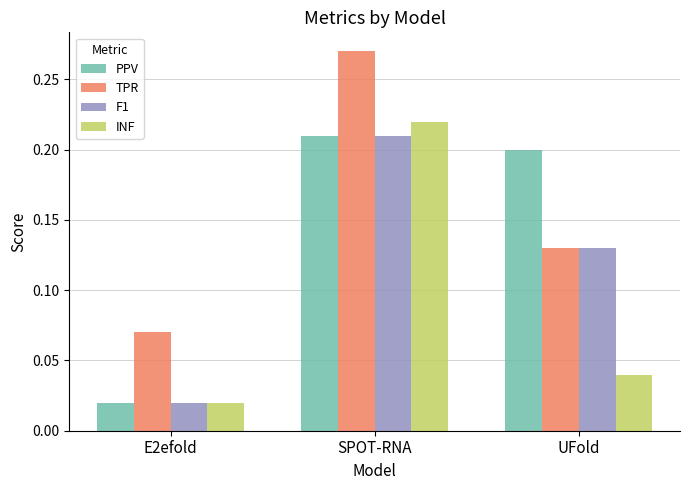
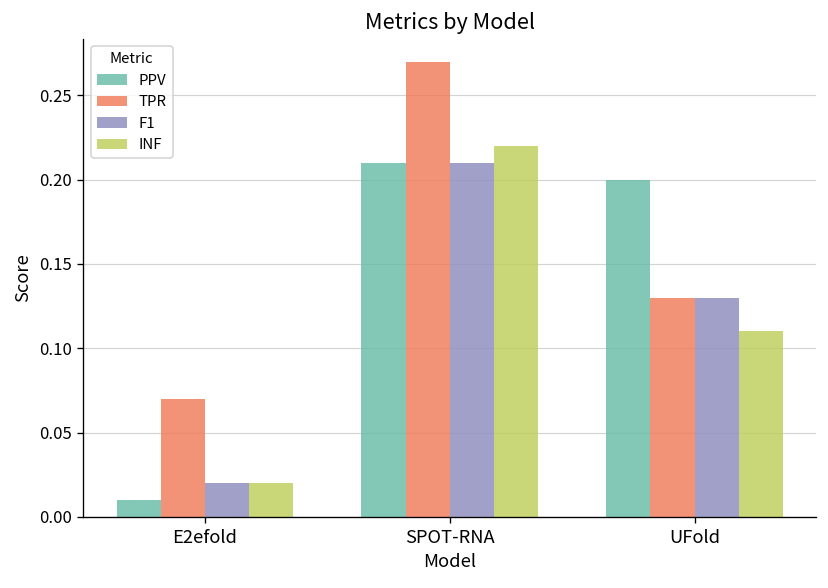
PPV, E2efold: 0.02 -> 0.01
INF, UFold: 0.04 -> 0.11
